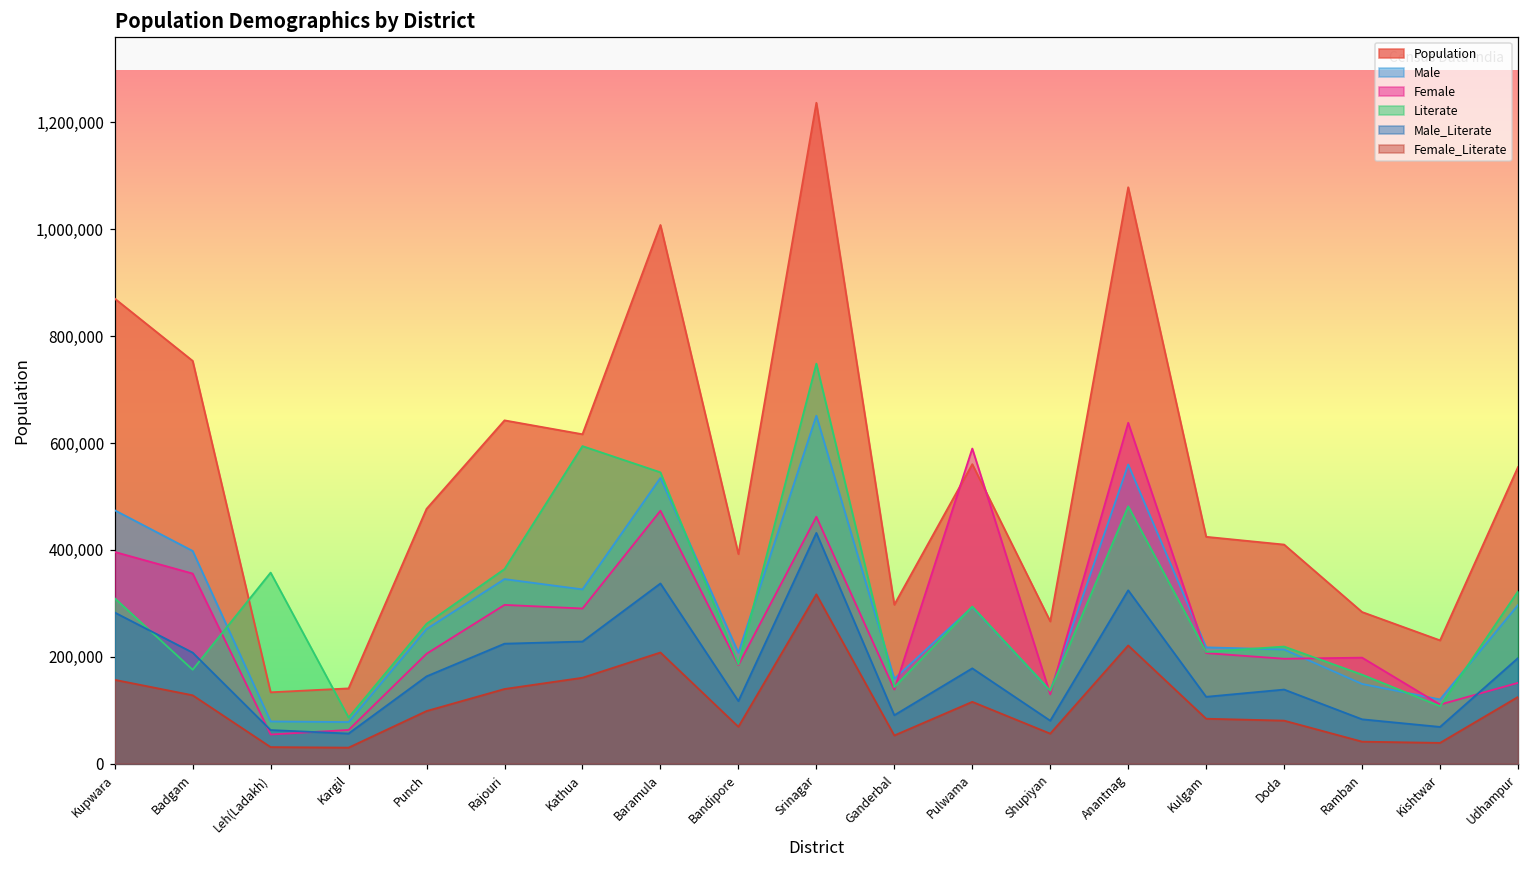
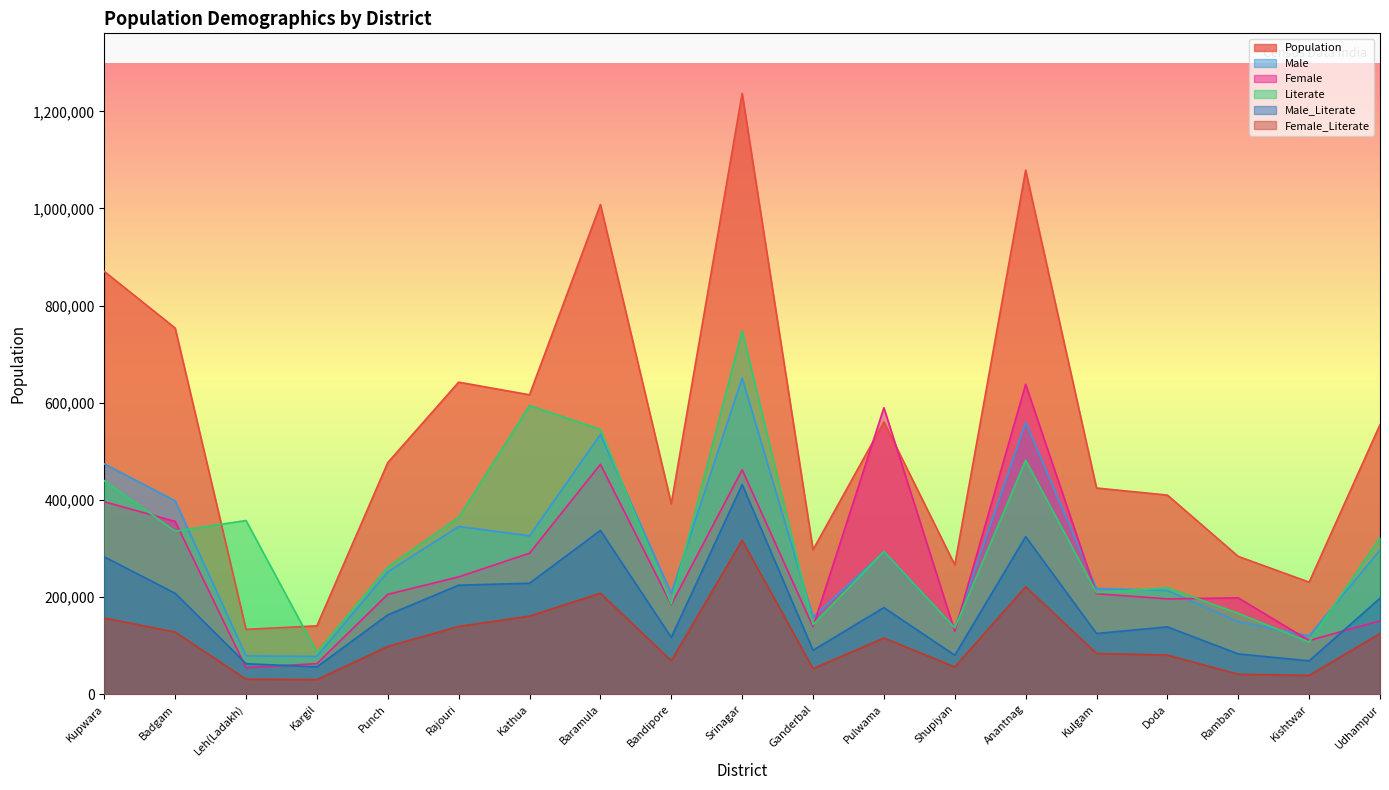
Literate, Kupwara: 310,000 -> 440,000
Literate, Badgam: 180,000 -> 340,000
Female, Rajouri: 300,000 -> 240,000
